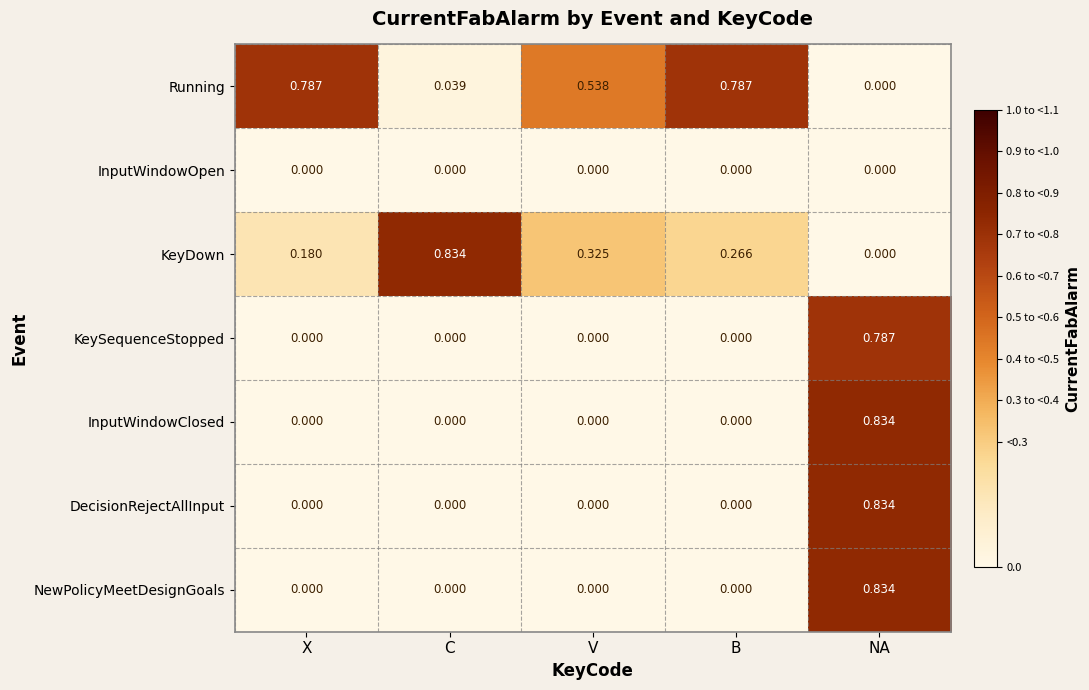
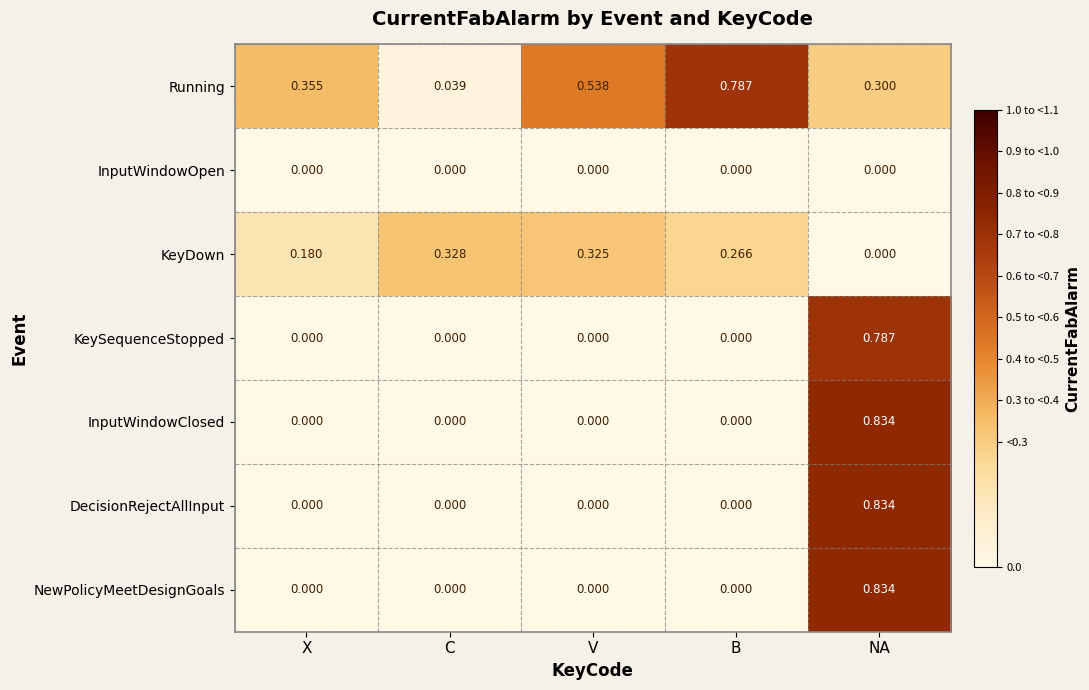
Running, X: 0.787 -> 0.355
Running, NA: 0.000 -> 0.300
KeyDown, C: 0.834 -> 0.328
